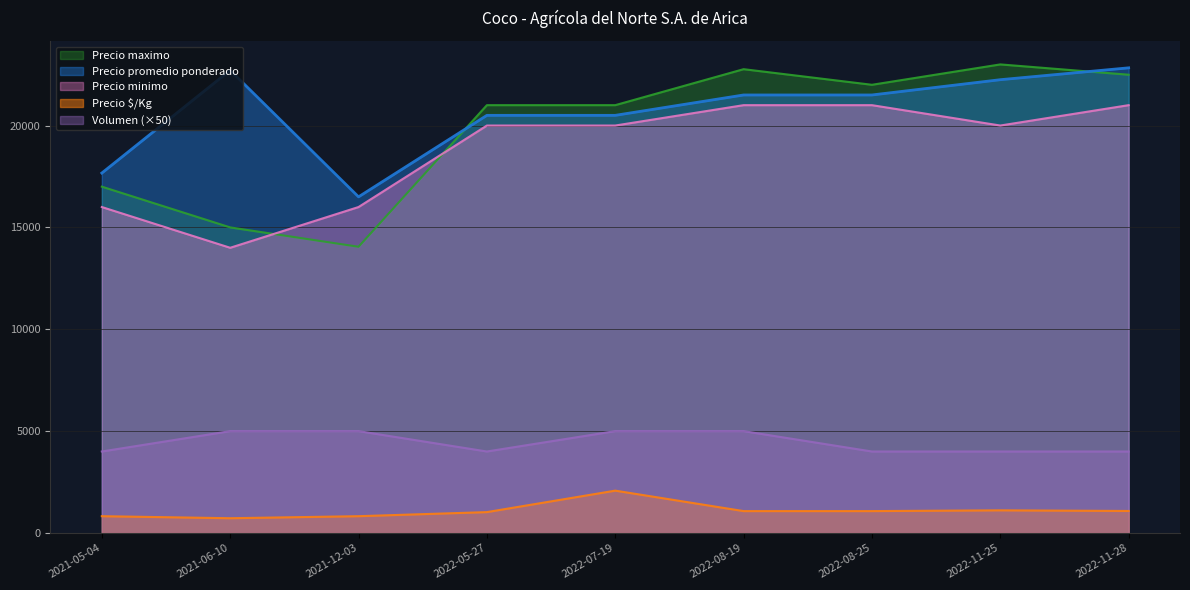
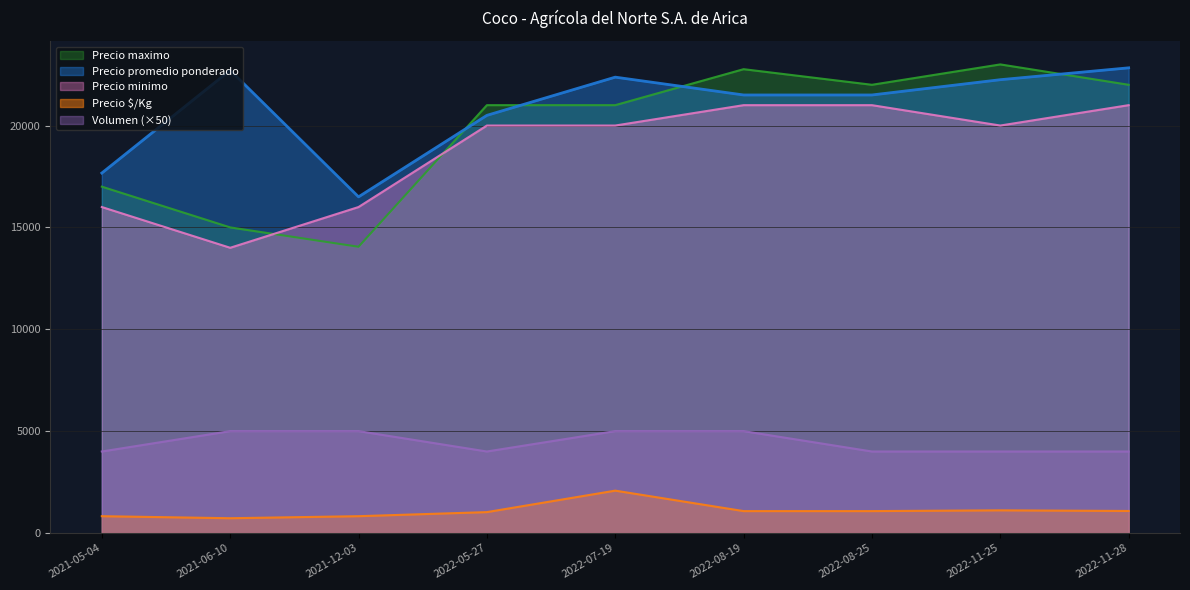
Precio promedio ponderado, 2022-07-19: 20500 -> 22400
Precio maximo, 2022-11-28: 22500 -> 22000
